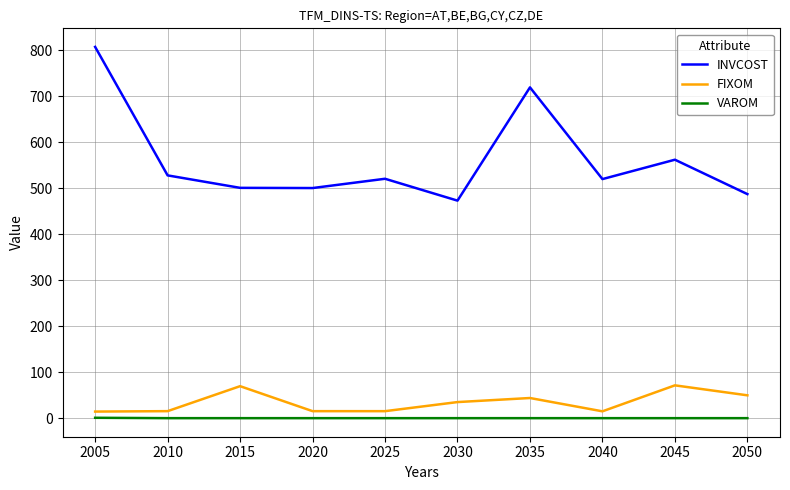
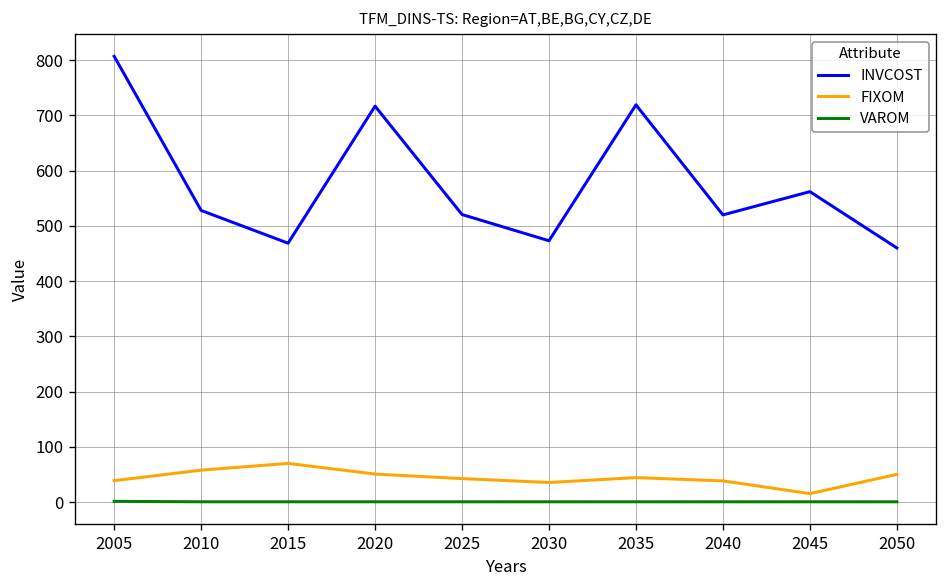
FIXOM, 2005: 10 -> 40
FIXOM, 2010: 20 -> 60
INVCOST, 2015: 500 -> 470
INVCOST, 2020: 500 -> 720
FIXOM, 2020: 20 -> 50
FIXOM, 2025: 20 -> 40
FIXOM, 2040: 20 -> 40
FIXOM, 2045: 70 -> 20
INVCOST, 2050: 490 -> 460
